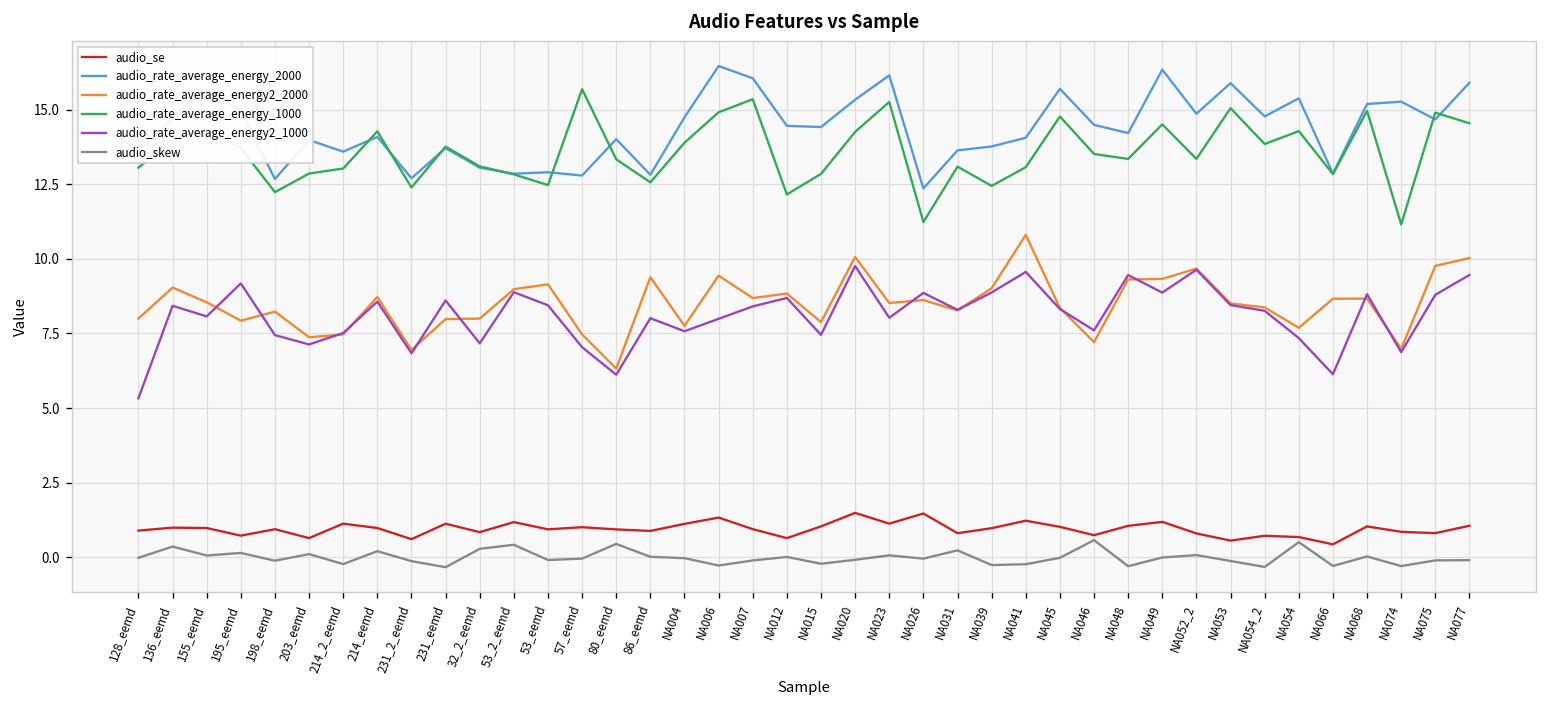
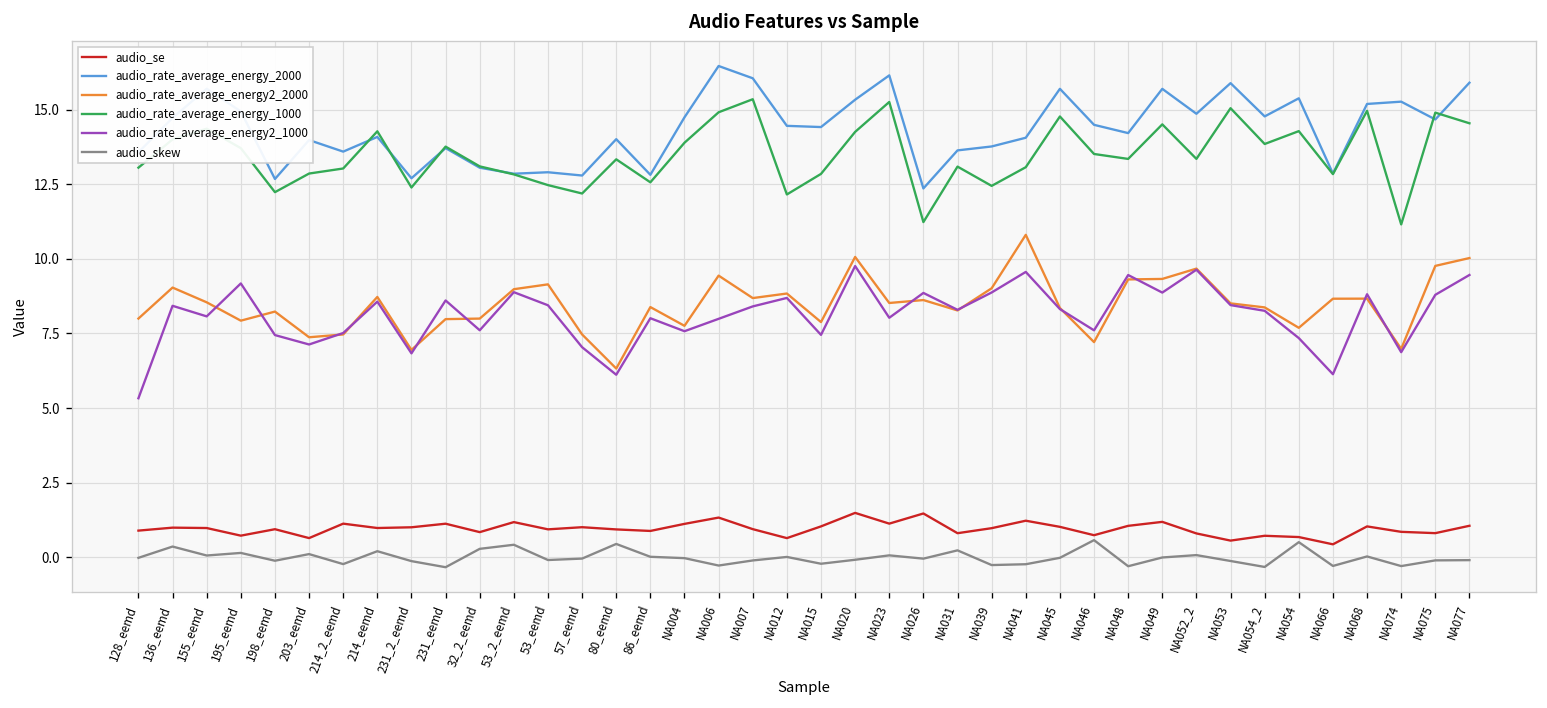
audio_se, 231_2_eemd: 0.6 -> 1.0
audio_rate_average_energy2_1000, 32_2_eemd: 7.2 -> 7.6
audio_rate_average_energy_1000, 57_eemd: 15.7 -> 12.2
audio_rate_average_energy2_2000, 86_eemd: 9.4 -> 8.4
audio_rate_average_energy_2000, NA049: 16.3 -> 15.7
